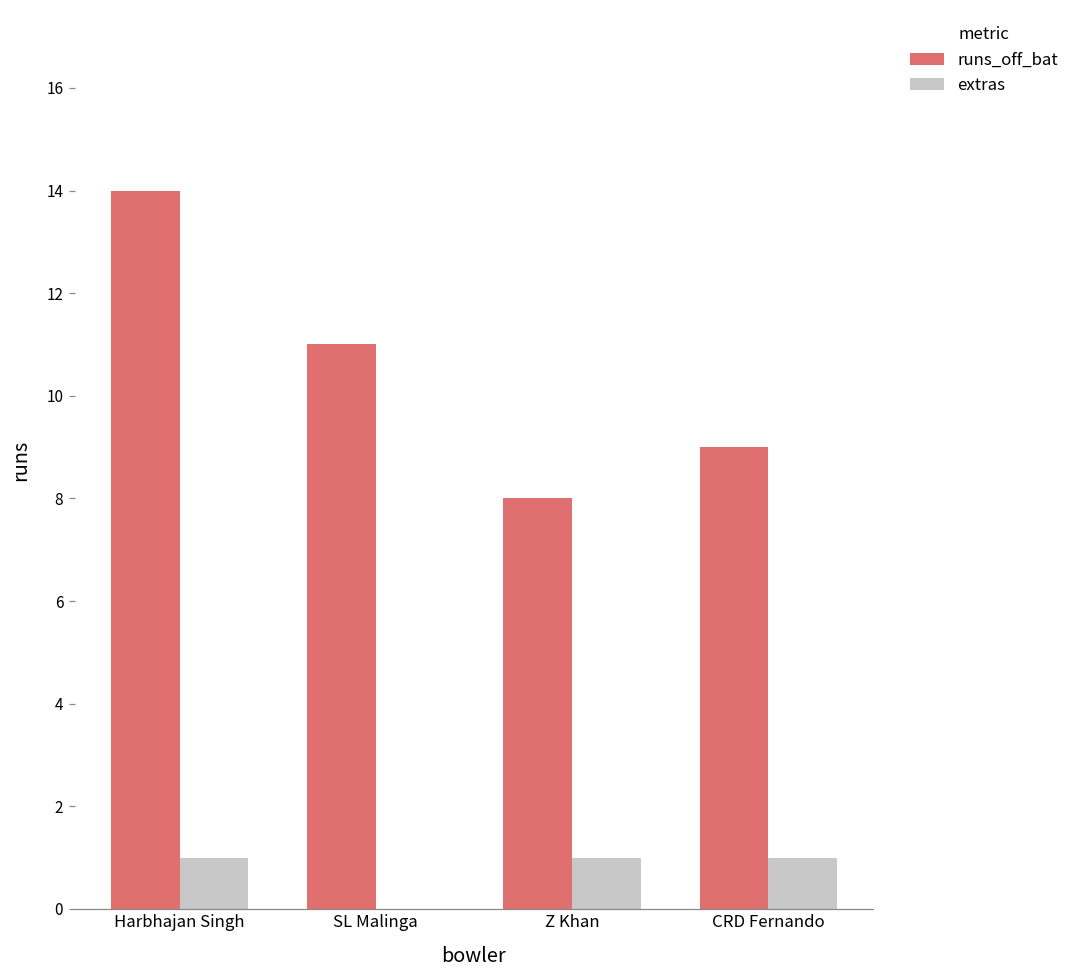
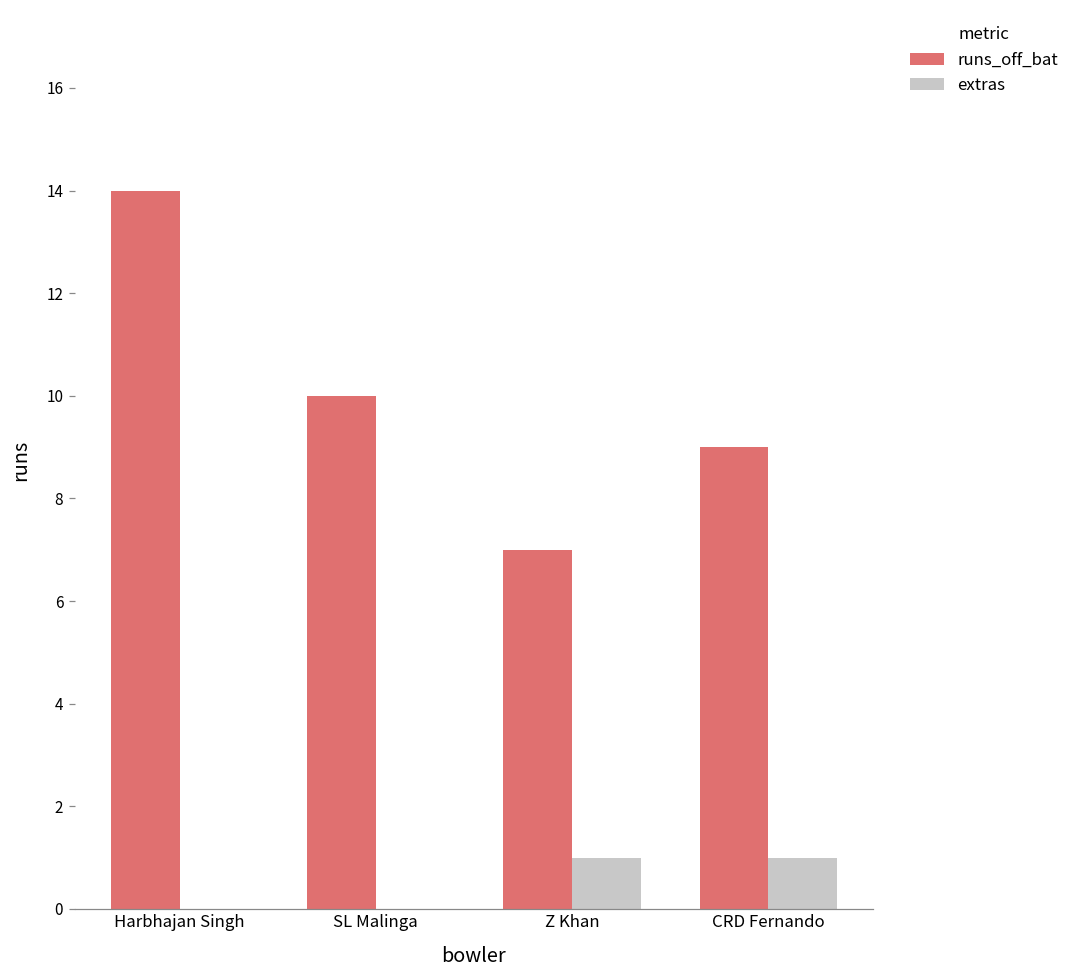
extras, Harbhajan Singh: 1 -> 0
runs_off_bat, SL Malinga: 11 -> 10
runs_off_bat, Z Khan: 8 -> 7
